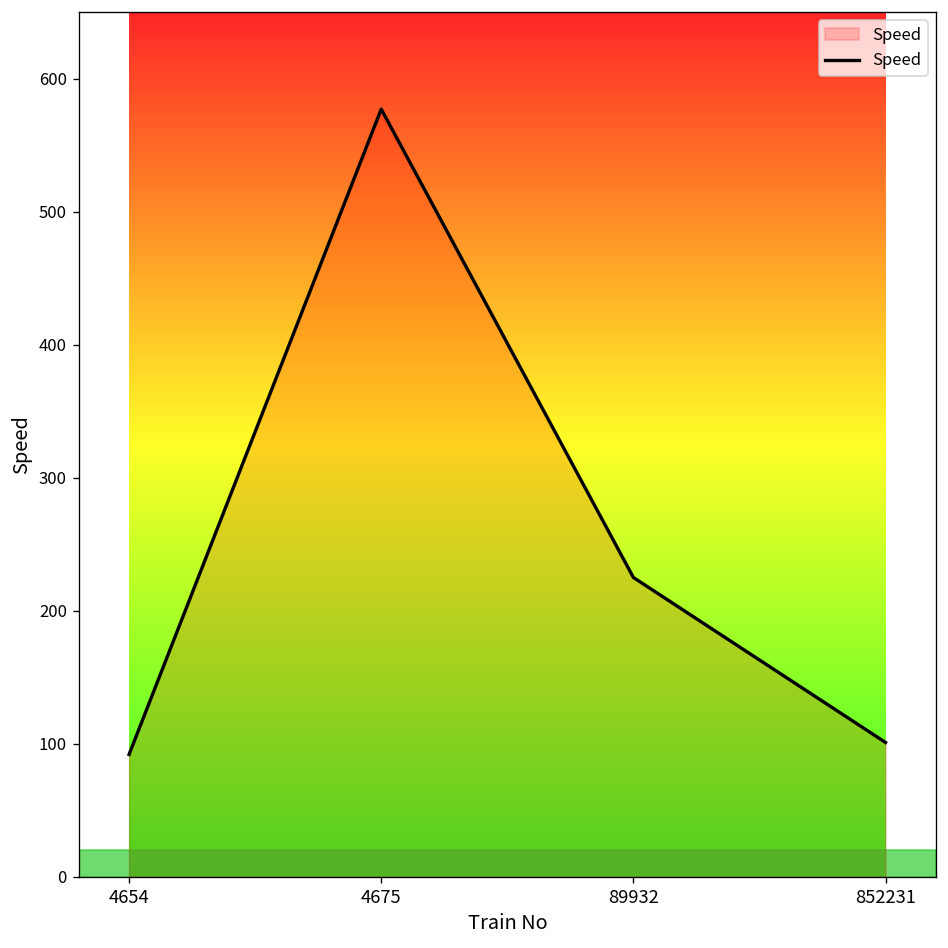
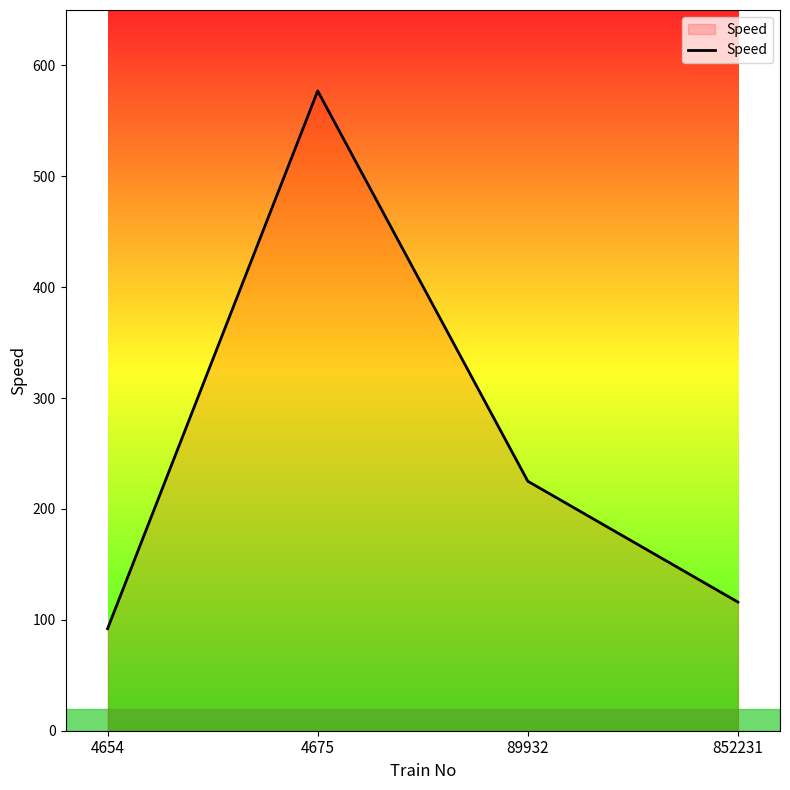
852231: 101 -> 116
